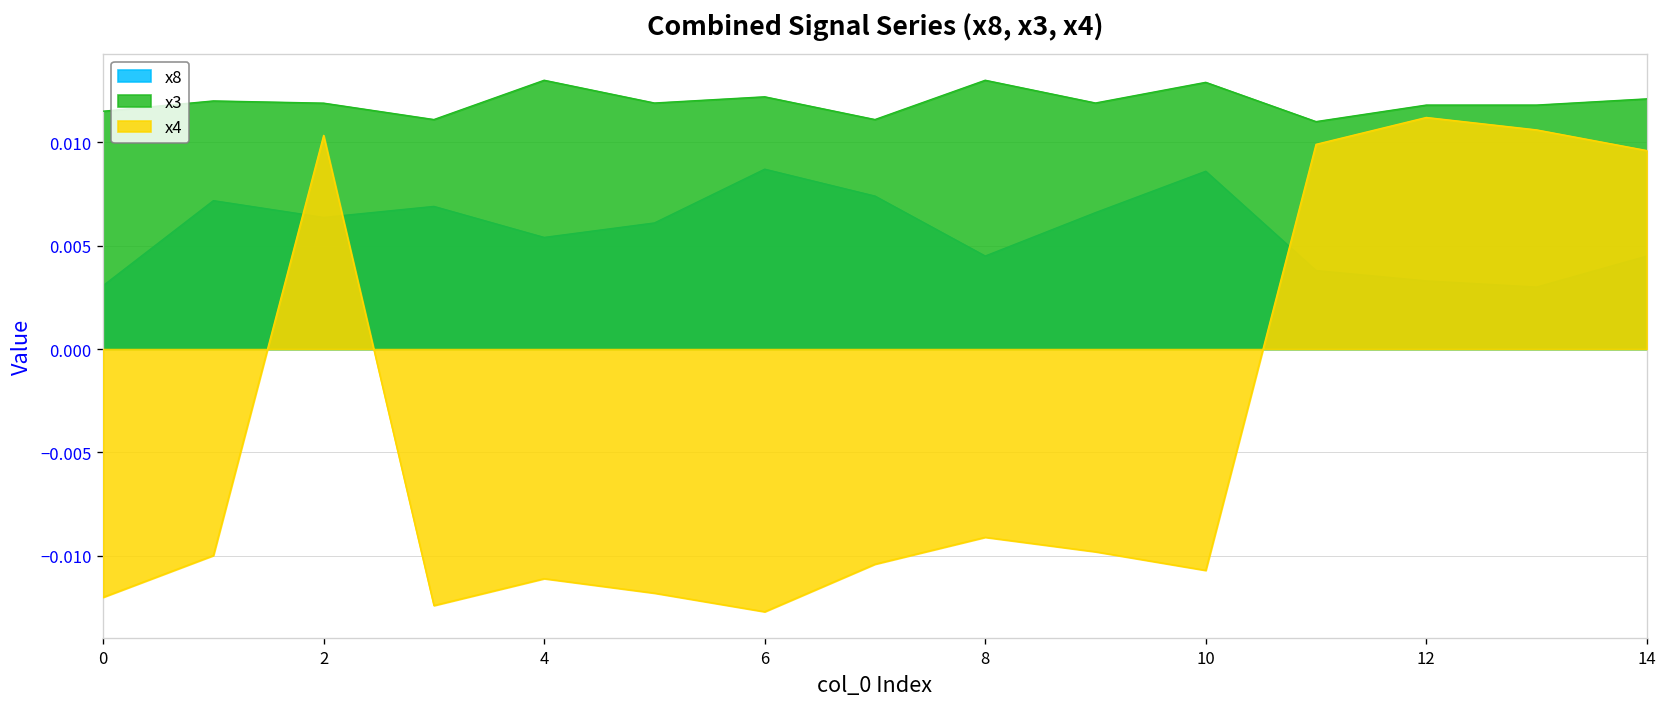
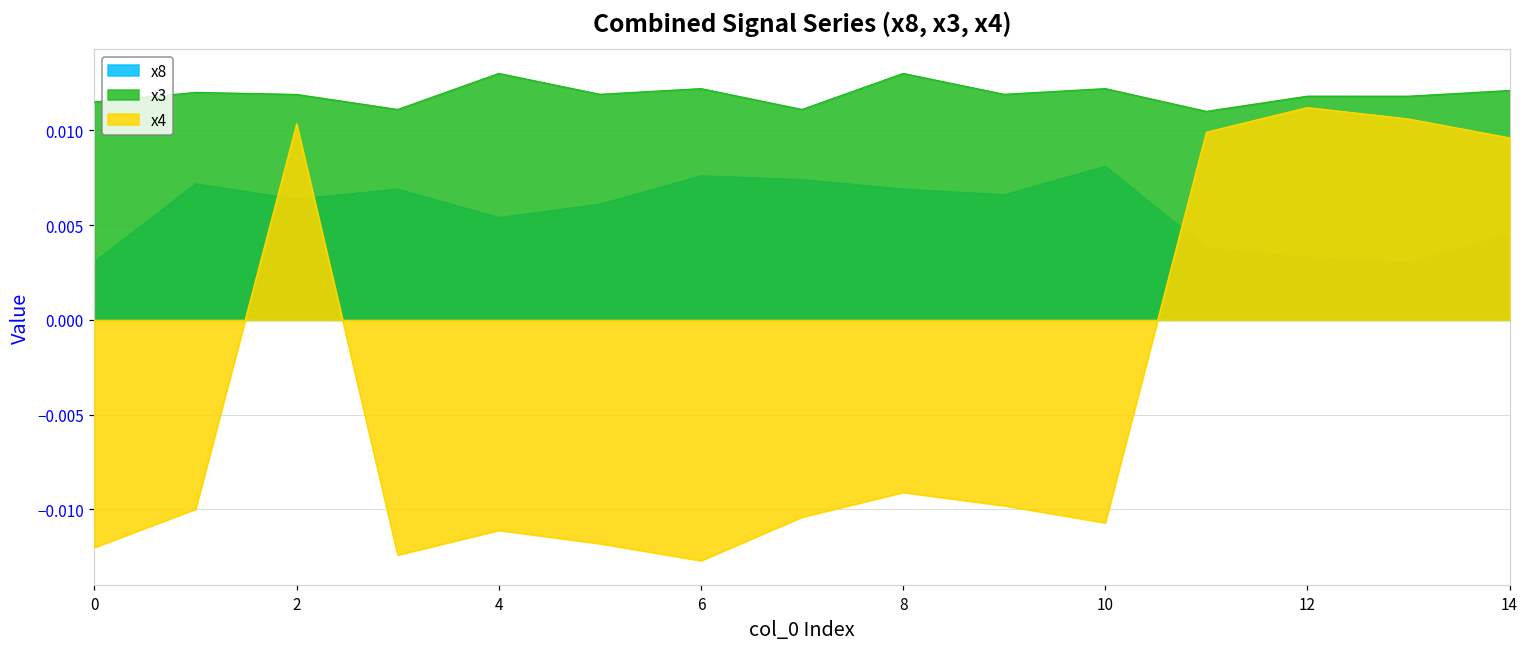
x8, 6: 0.0087 -> 0.0076
x8, 8: 0.0045 -> 0.0069
x8, 10: 0.0086 -> 0.0081
x3, 10: 0.0129 -> 0.0122
